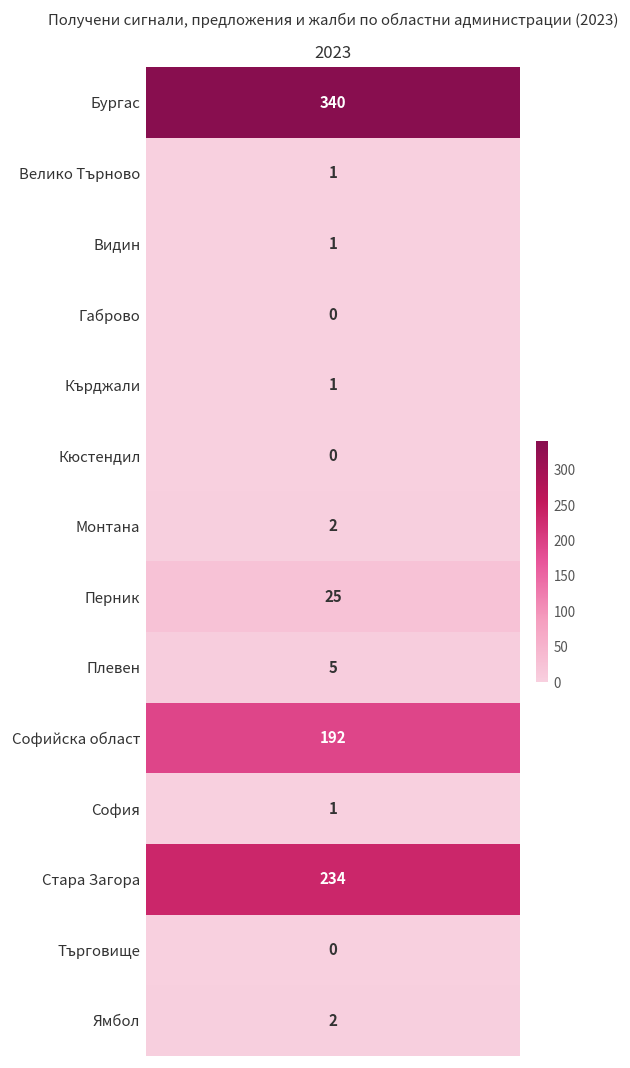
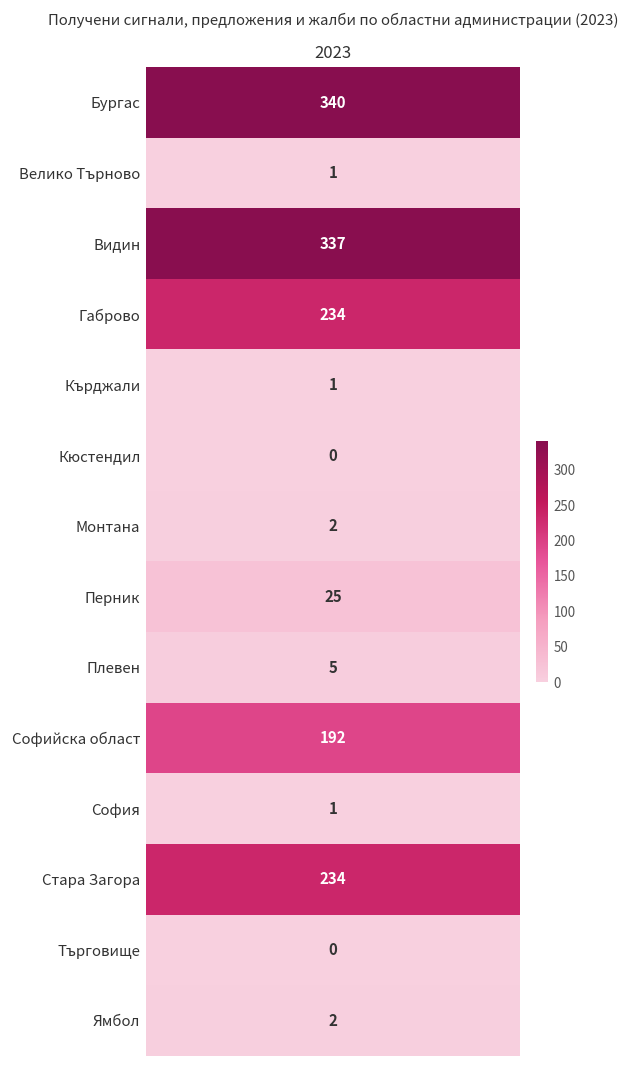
Видин, 2023: 1 -> 337
Габрово, 2023: 0 -> 234
